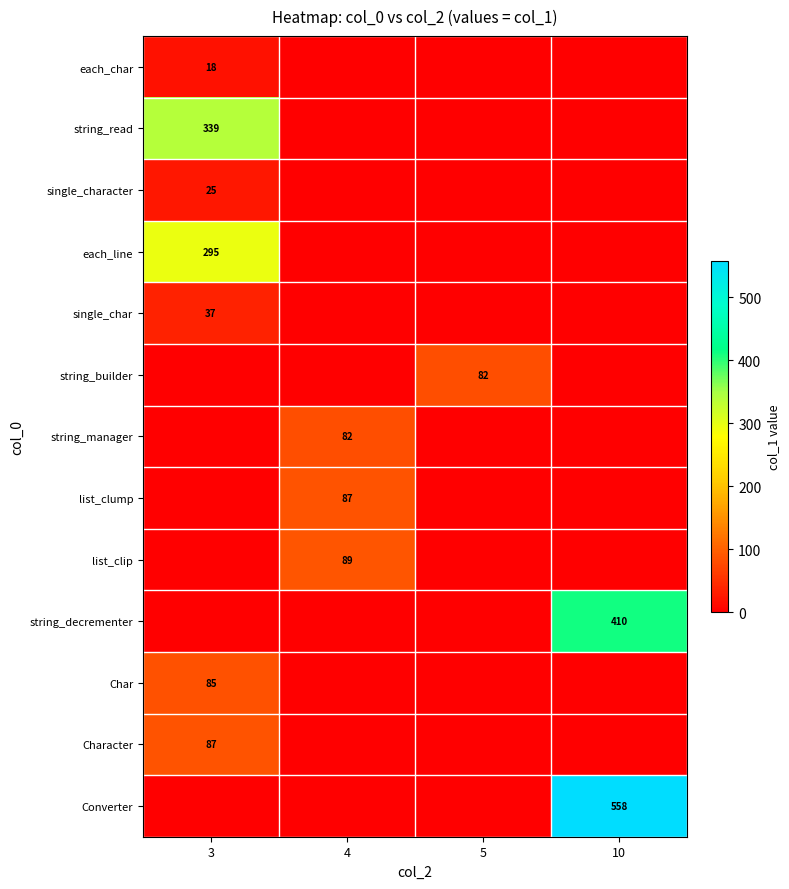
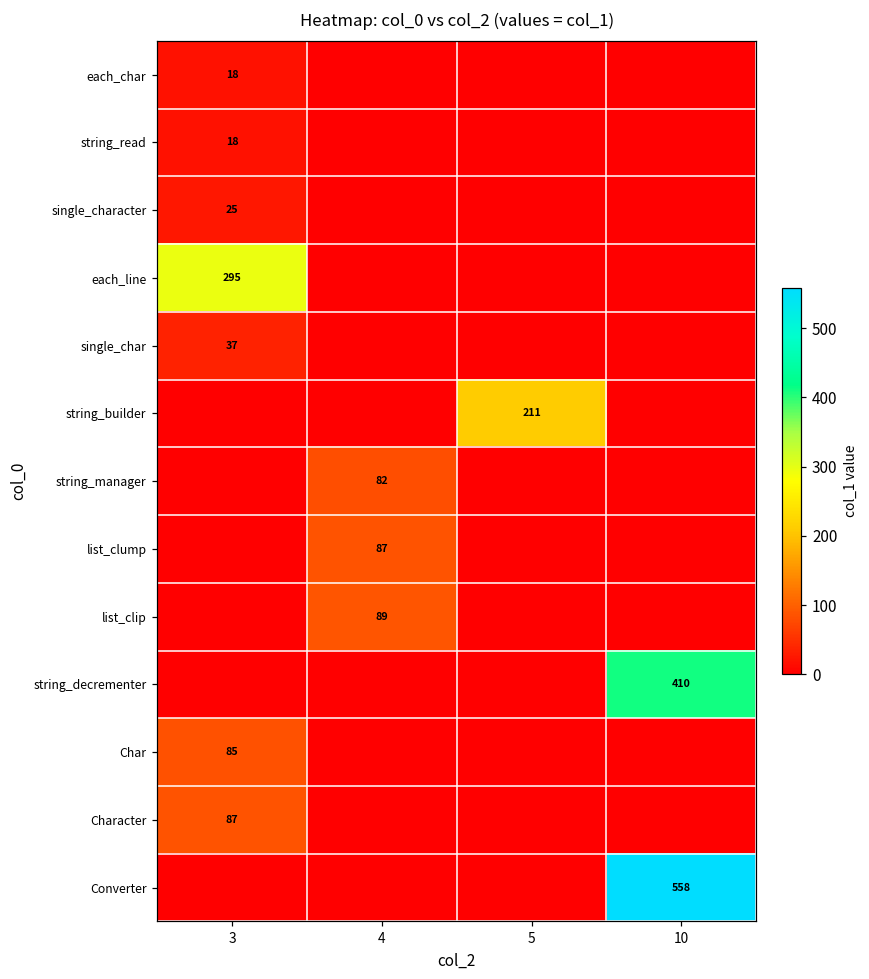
string_read, 3: 339 -> 18
string_builder, 5: 82 -> 211
